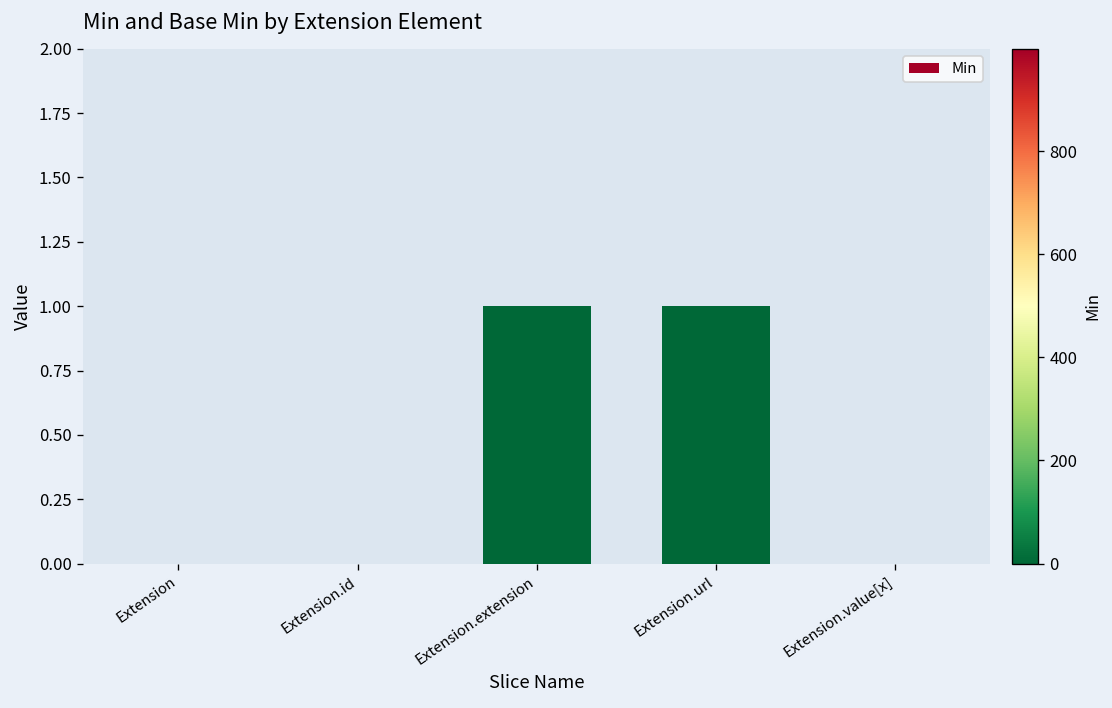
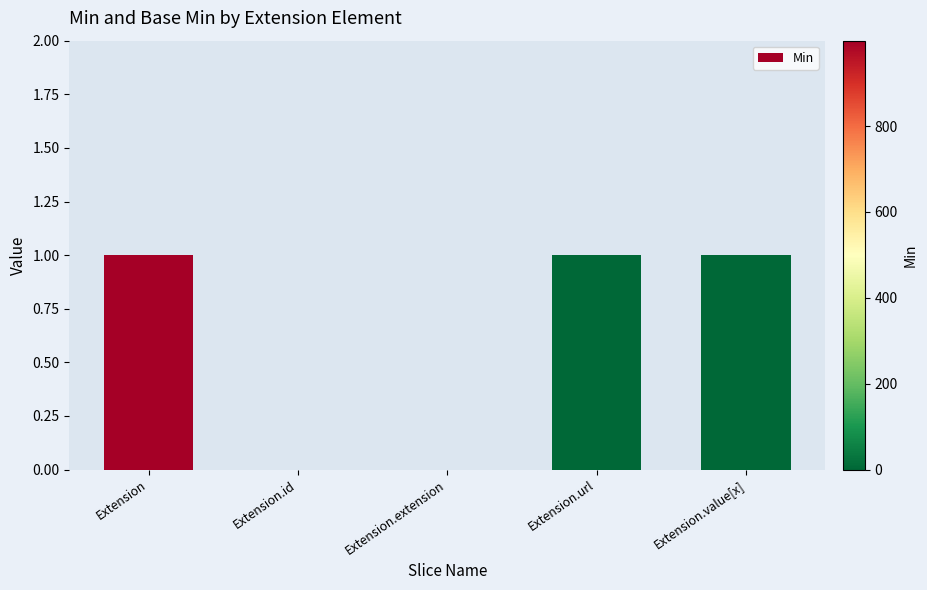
Extension: 0 -> 1
Extension.extension: 1 -> 0
Extension.value[x]: 0 -> 1
